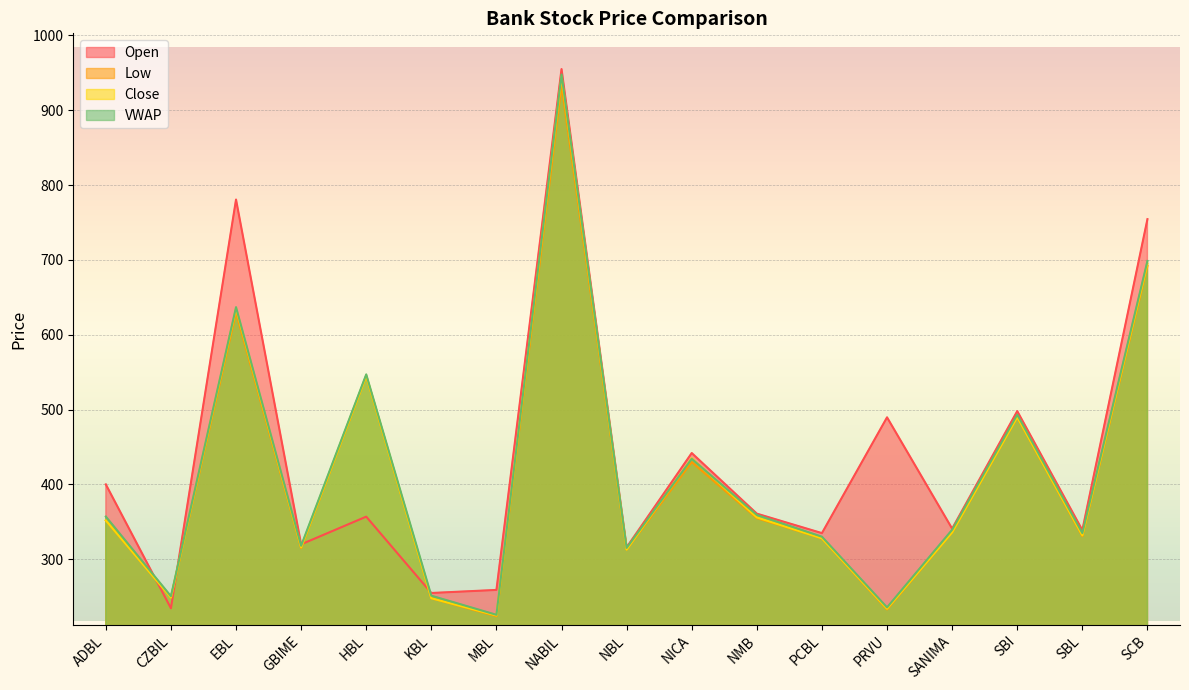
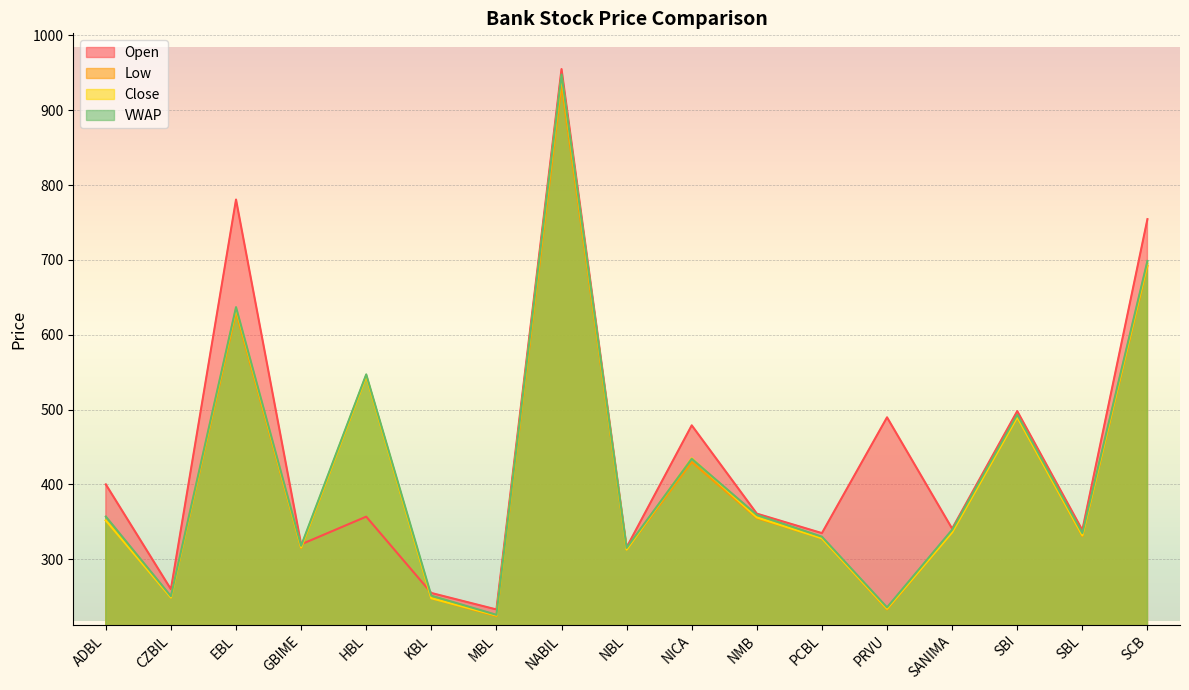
Open, CZBIL: 230 -> 260
Open, MBL: 260 -> 230
Open, NICA: 440 -> 480
